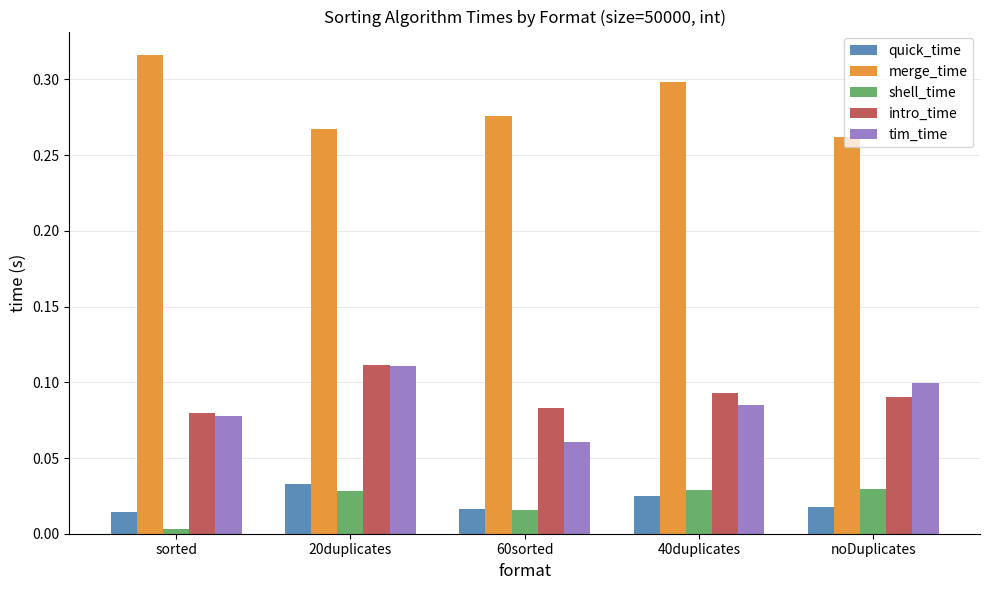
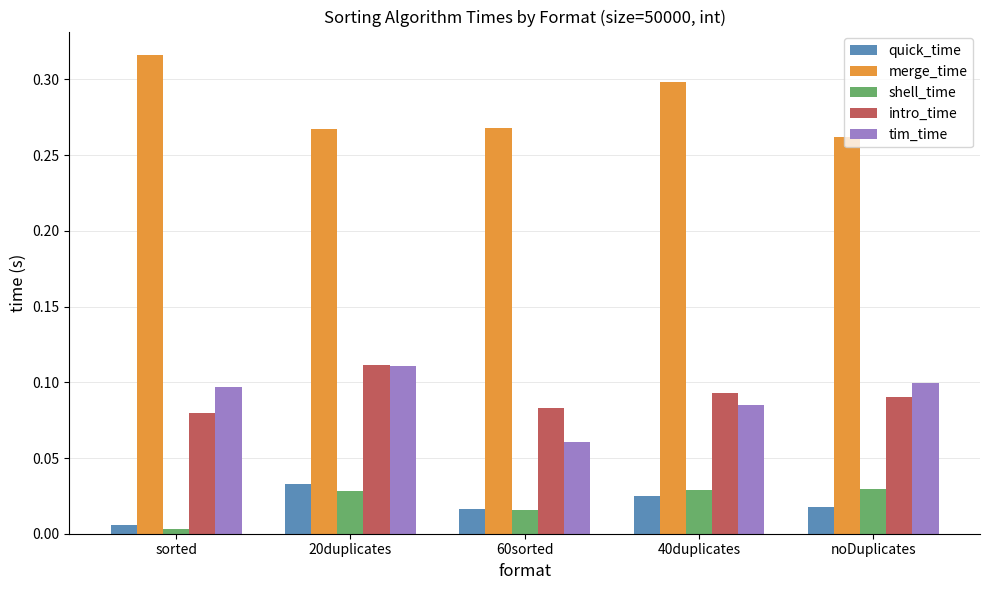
quick_time, sorted: 0.015 -> 0.006
tim_time, sorted: 0.078 -> 0.097
merge_time, 60sorted: 0.276 -> 0.268
